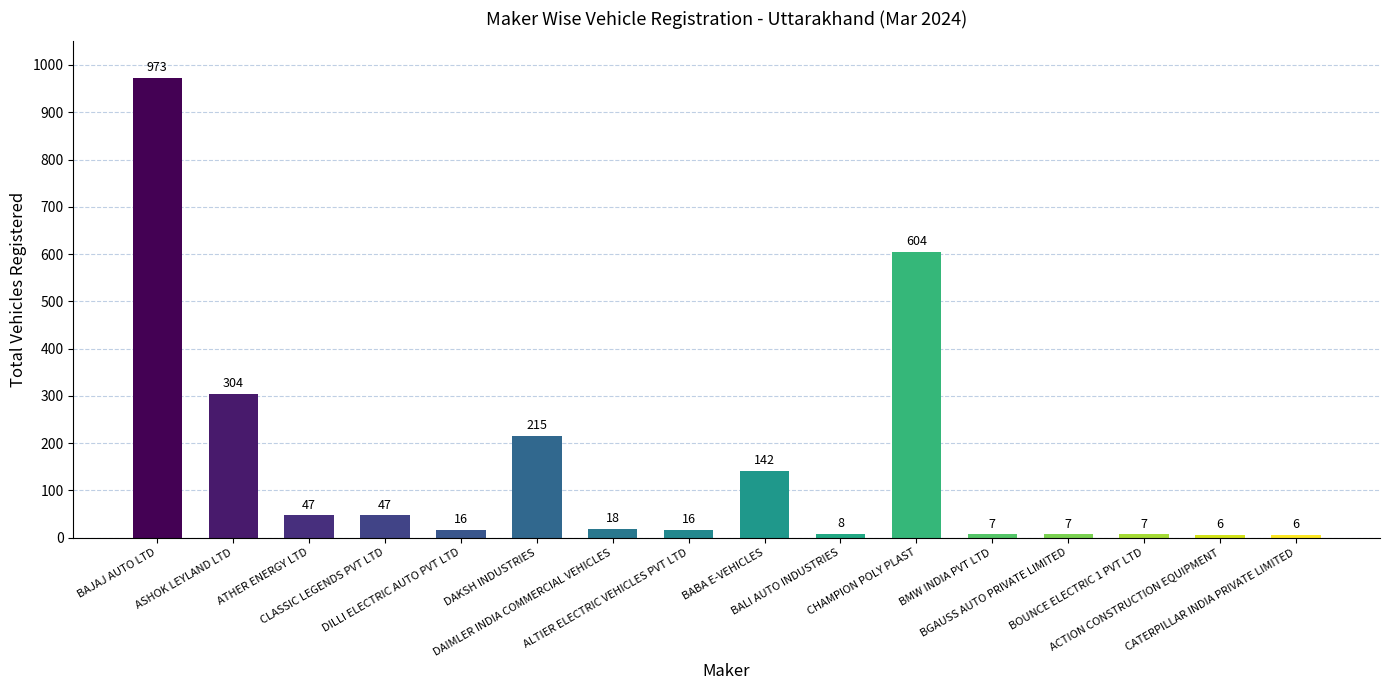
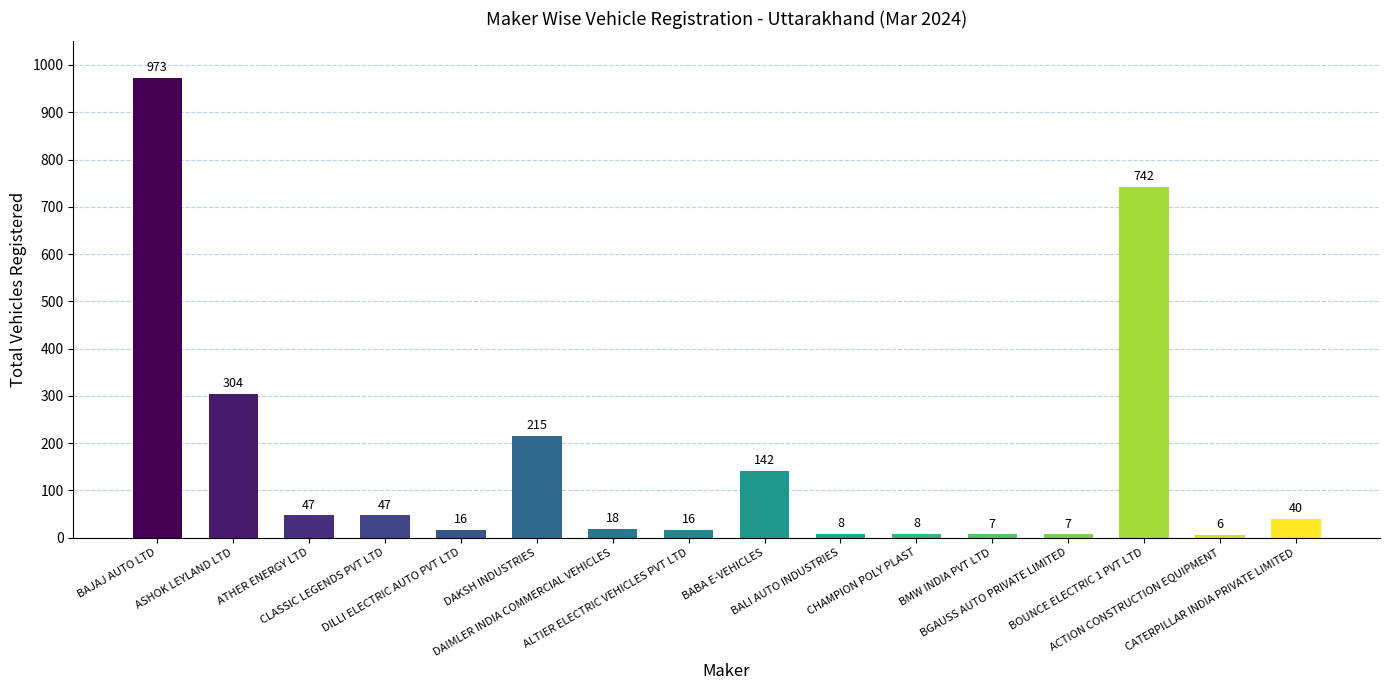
CHAMPION POLY PLAST: 604 -> 8
BOUNCE ELECTRIC 1 PVT LTD: 7 -> 742
CATERPILLAR INDIA PRIVATE LIMITED: 6 -> 40
